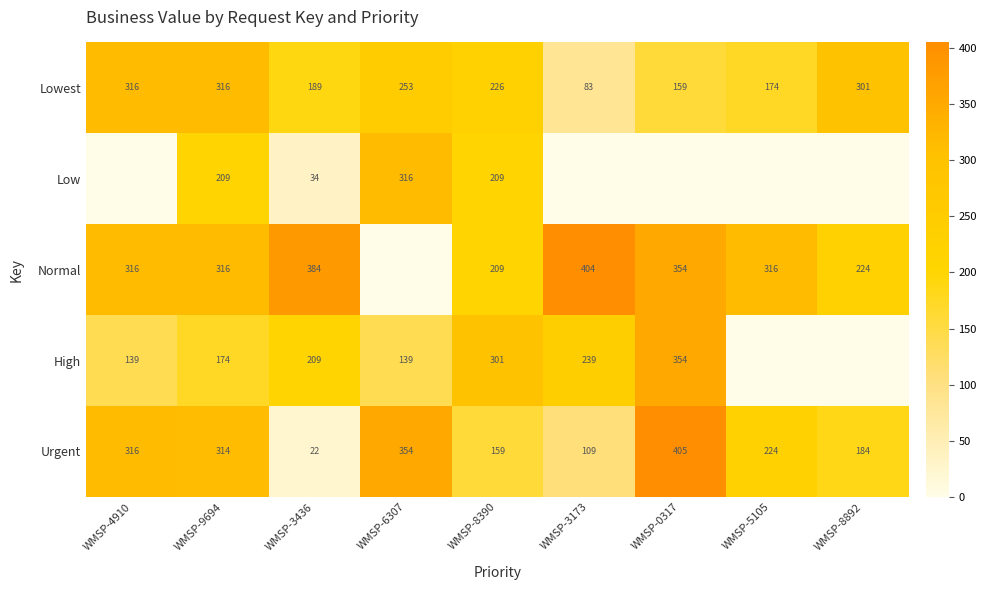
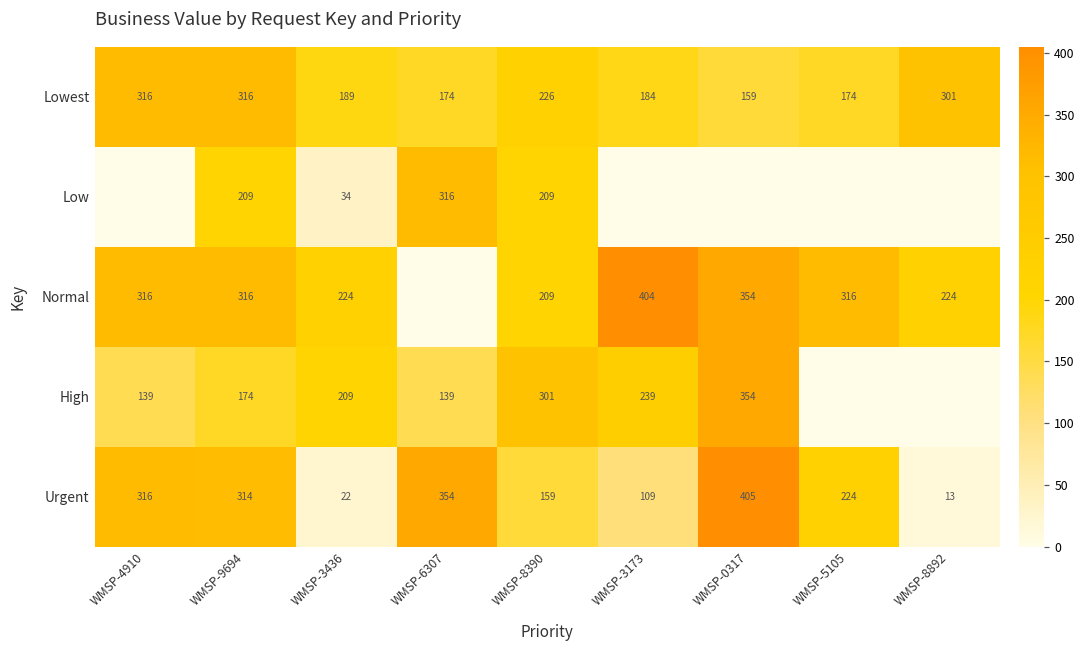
Lowest, WMSP-6307: 253 -> 174
Lowest, WMSP-3173: 83 -> 184
Normal, WMSP-3436: 384 -> 224
Urgent, WMSP-8892: 184 -> 13
